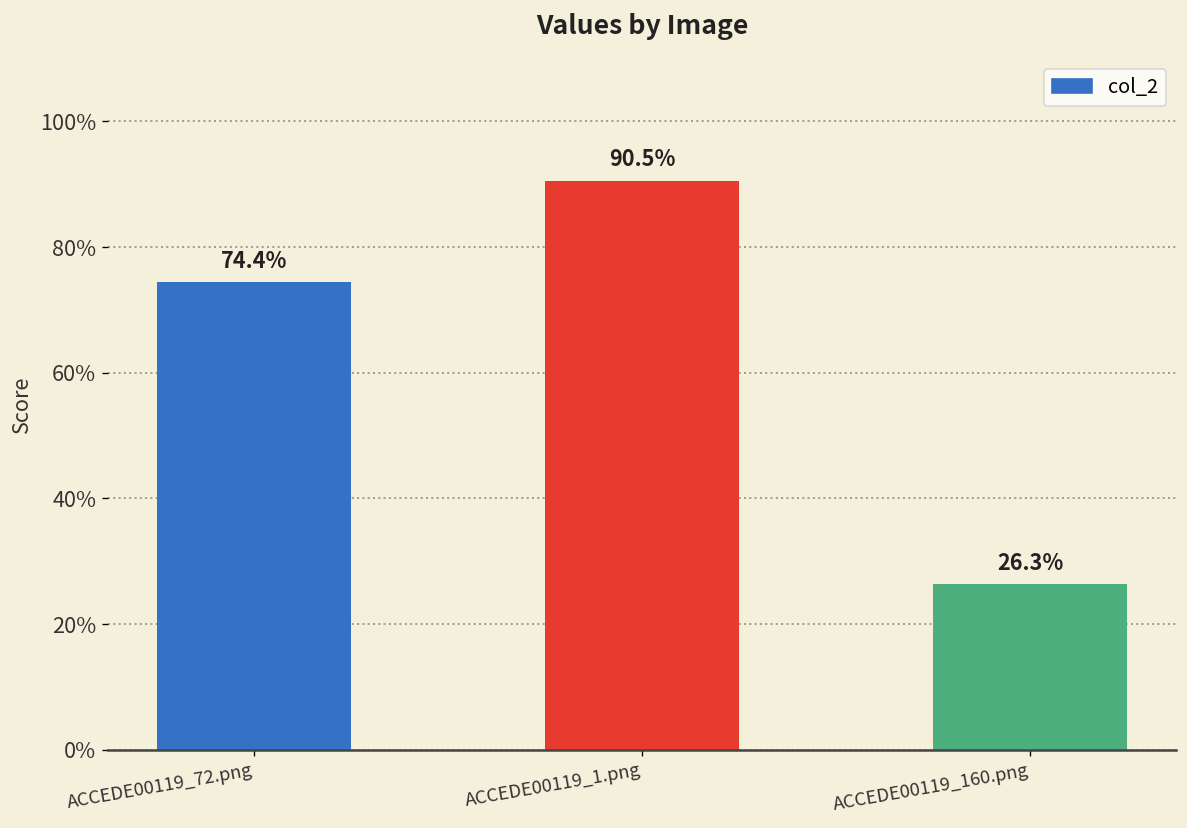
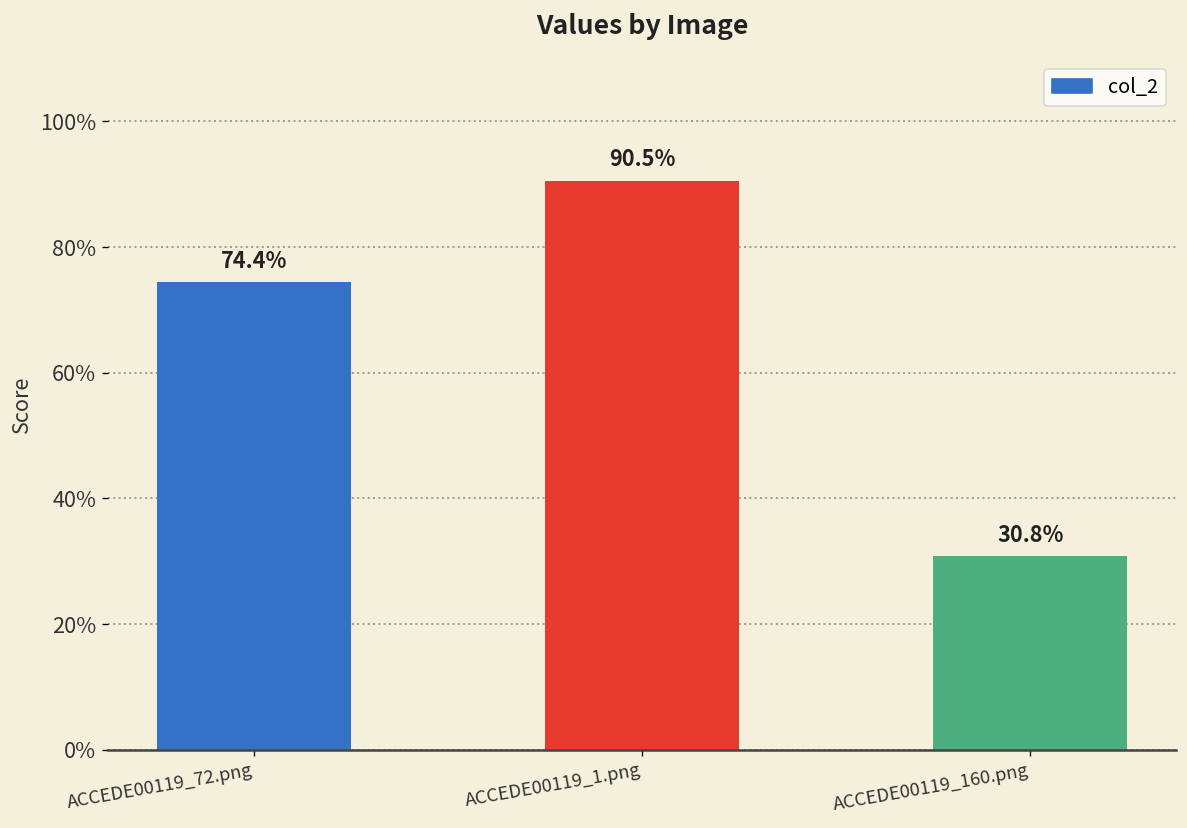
ACCEDE00119_160.png: 26.3% -> 30.8%
